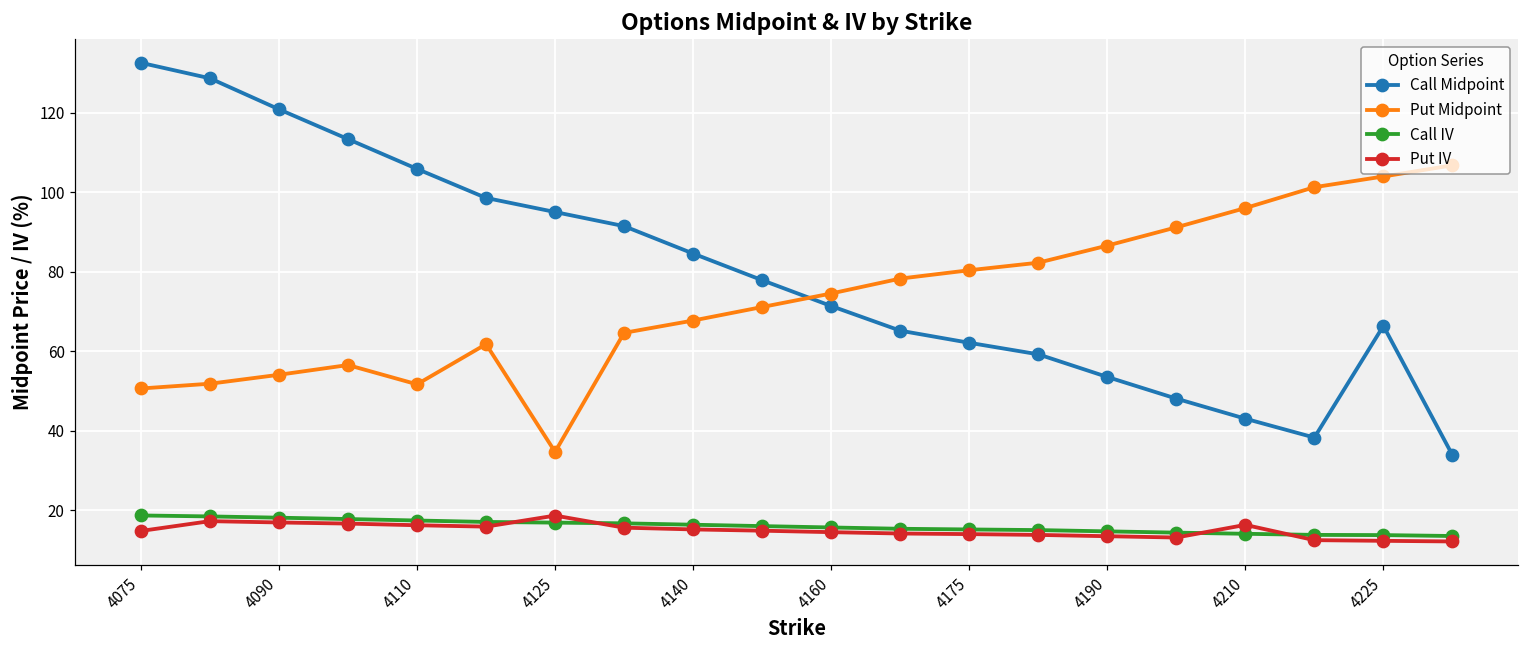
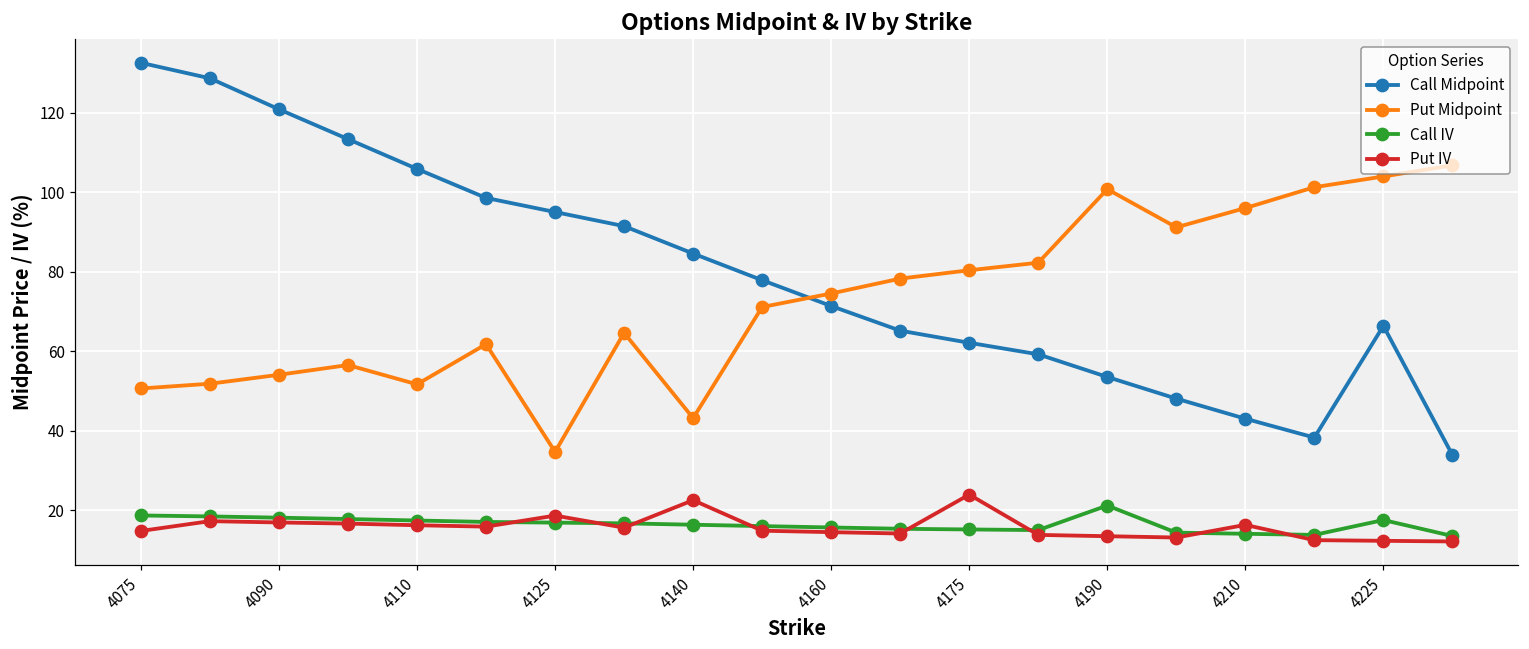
Put Midpoint, 4140: 68 -> 43
Put IV, 4140: 15 -> 23
Put IV, 4175: 14 -> 24
Put Midpoint, 4190: 87 -> 101
Call IV, 4190: 15 -> 21
Call IV, 4225: 14 -> 18
